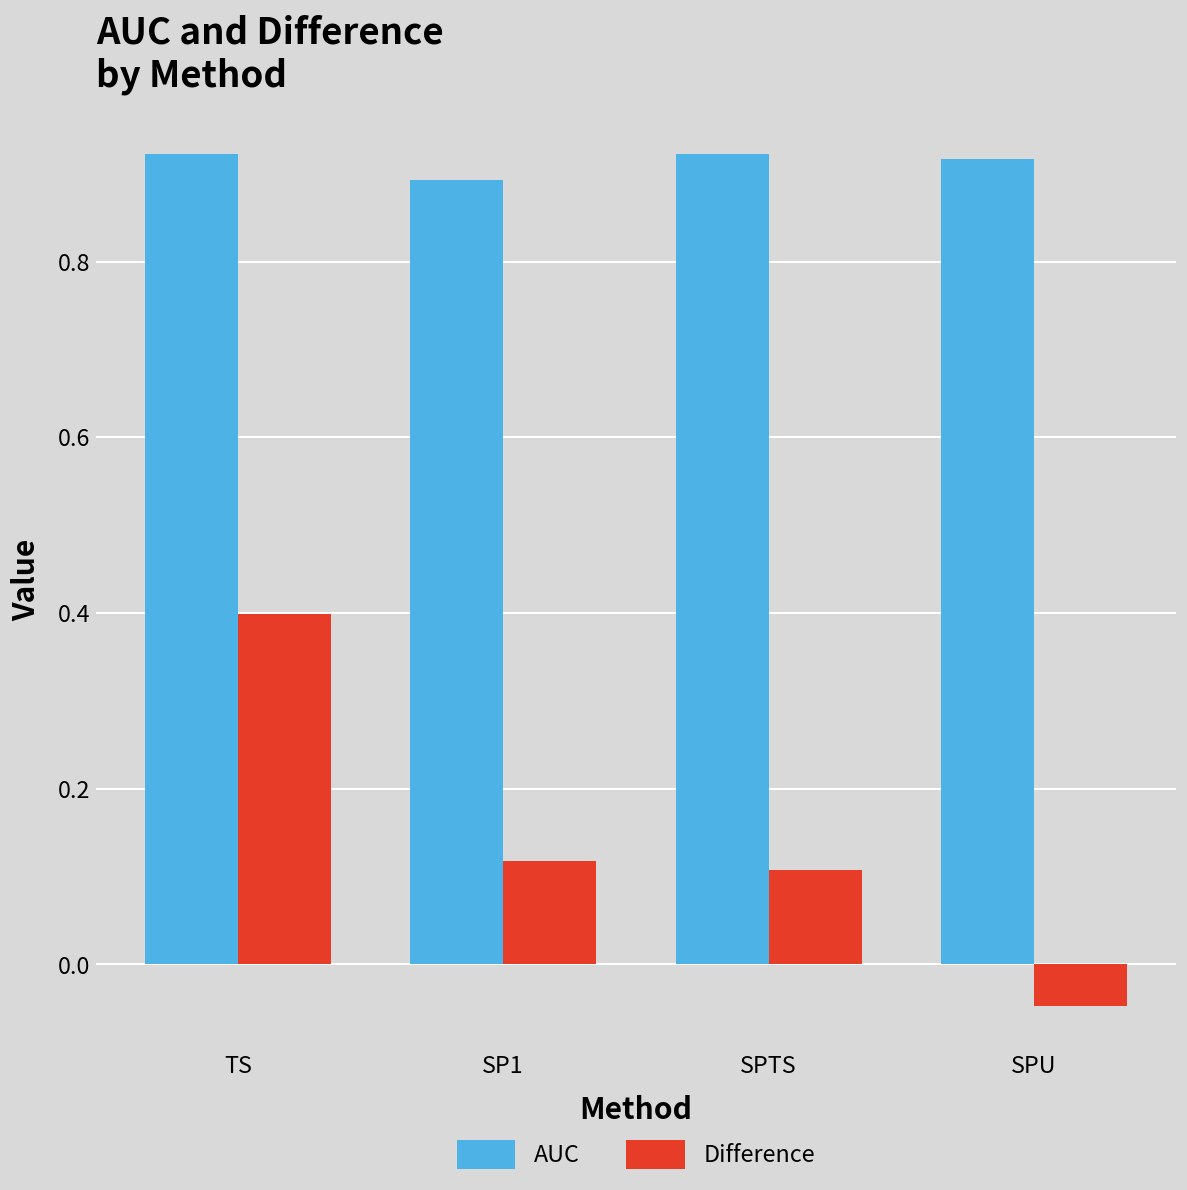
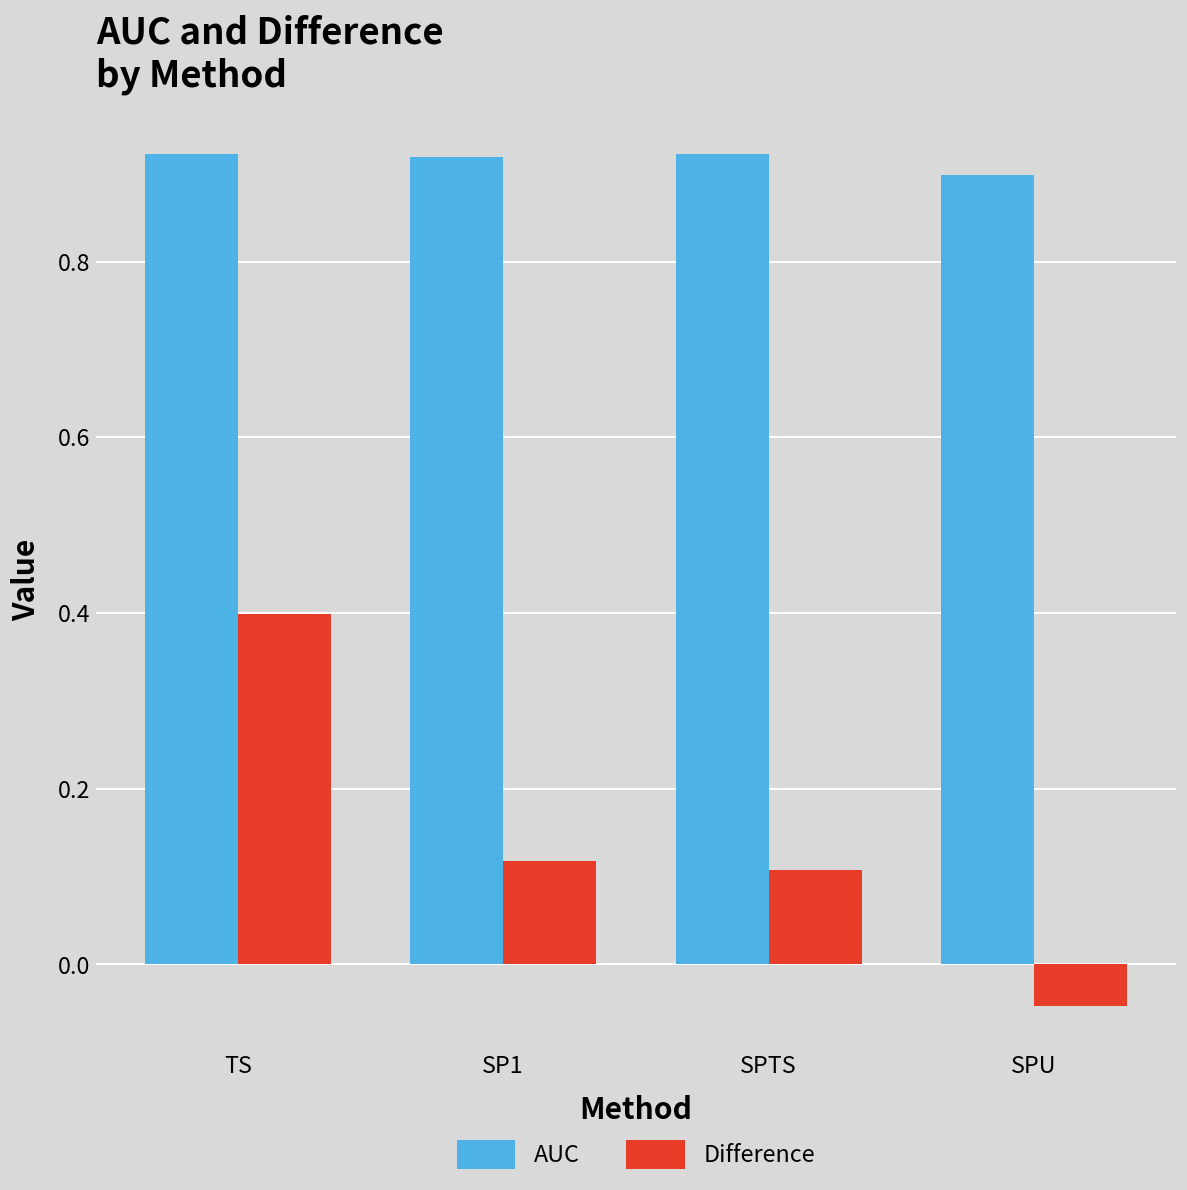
AUC, SP1: 0.89 -> 0.92
AUC, SPU: 0.92 -> 0.90
